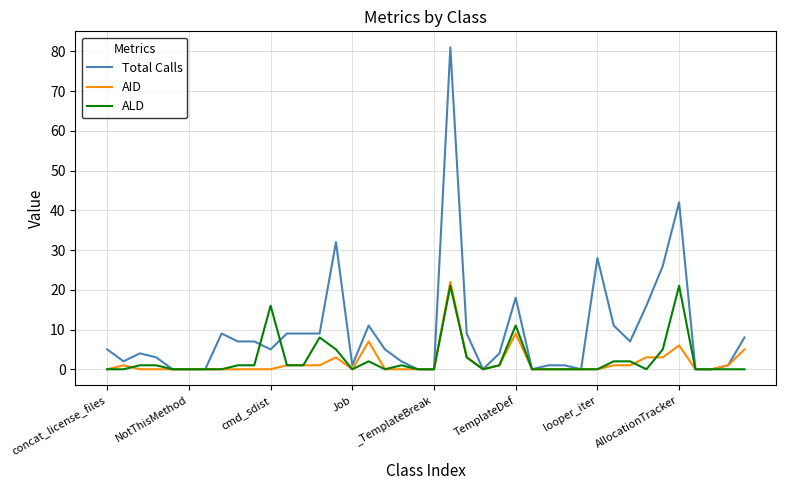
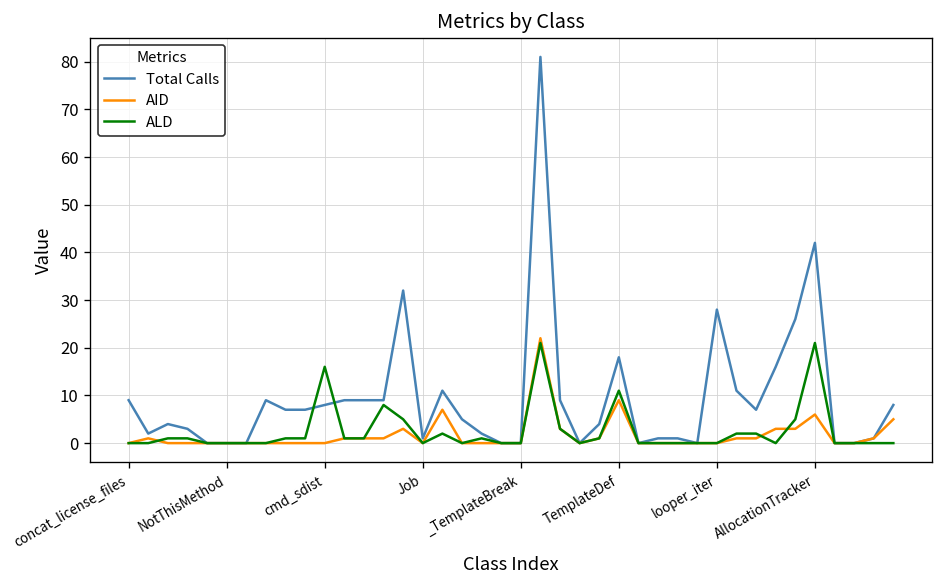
Total Calls, concat_license_files: 5 -> 9
Total Calls, cmd_sdist: 5 -> 8
